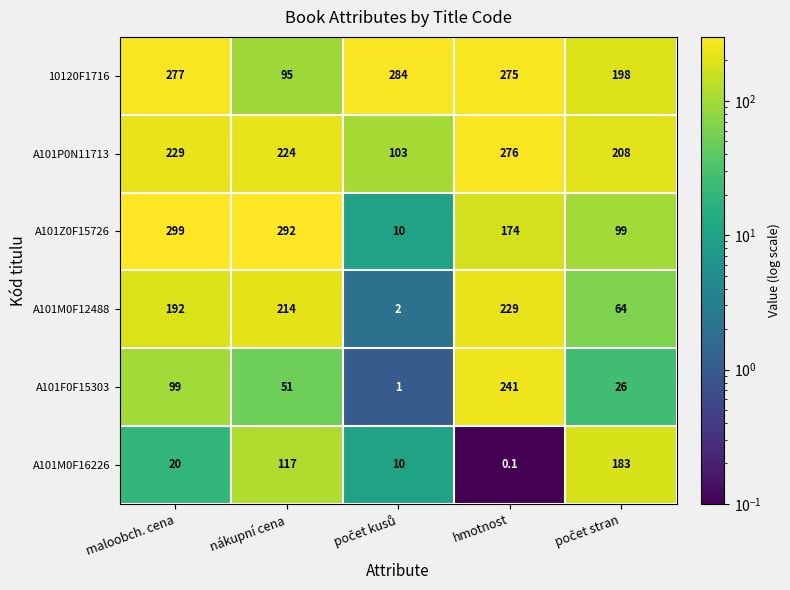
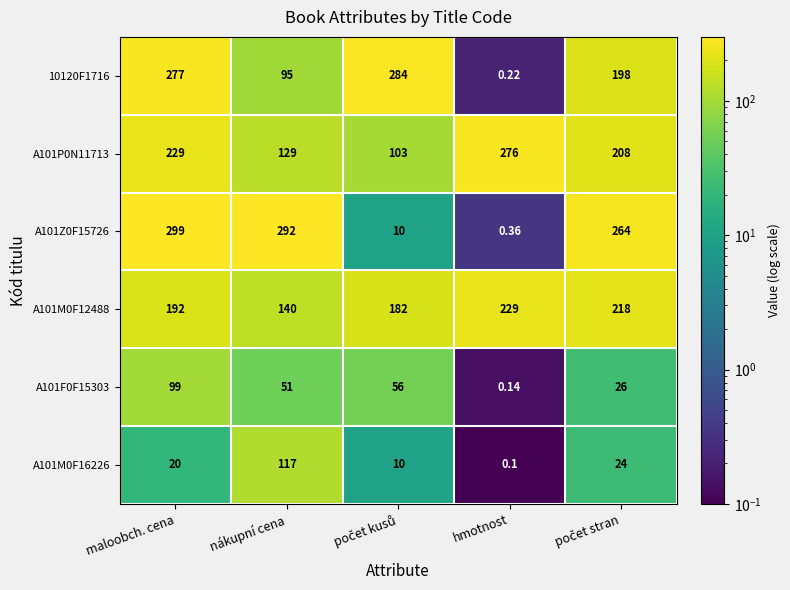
10120F1716, hmotnost: 275 -> 0.22
A101P0N11713, nákupní cena: 224 -> 129
A101Z0F15726, hmotnost: 174 -> 0.36
A101Z0F15726, počet stran: 99 -> 264
A101M0F12488, nákupní cena: 214 -> 140
A101M0F12488, počet kusů: 2 -> 182
A101M0F12488, počet stran: 64 -> 218
A101F0F15303, počet kusů: 1 -> 56
A101F0F15303, hmotnost: 241 -> 0.14
A101M0F16226, počet stran: 183 -> 24
